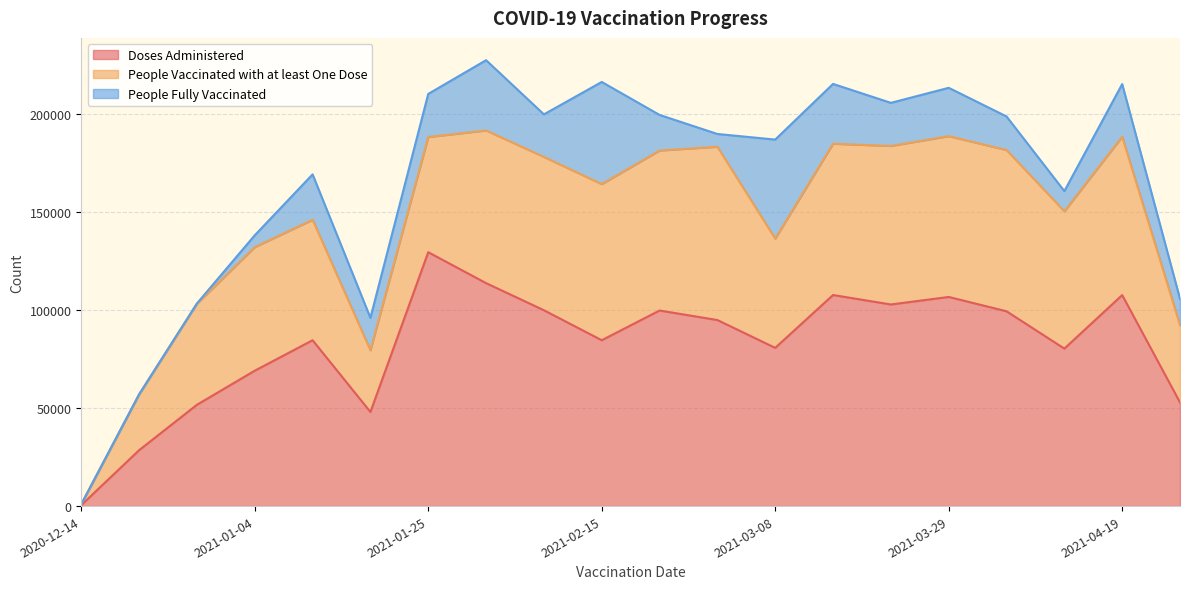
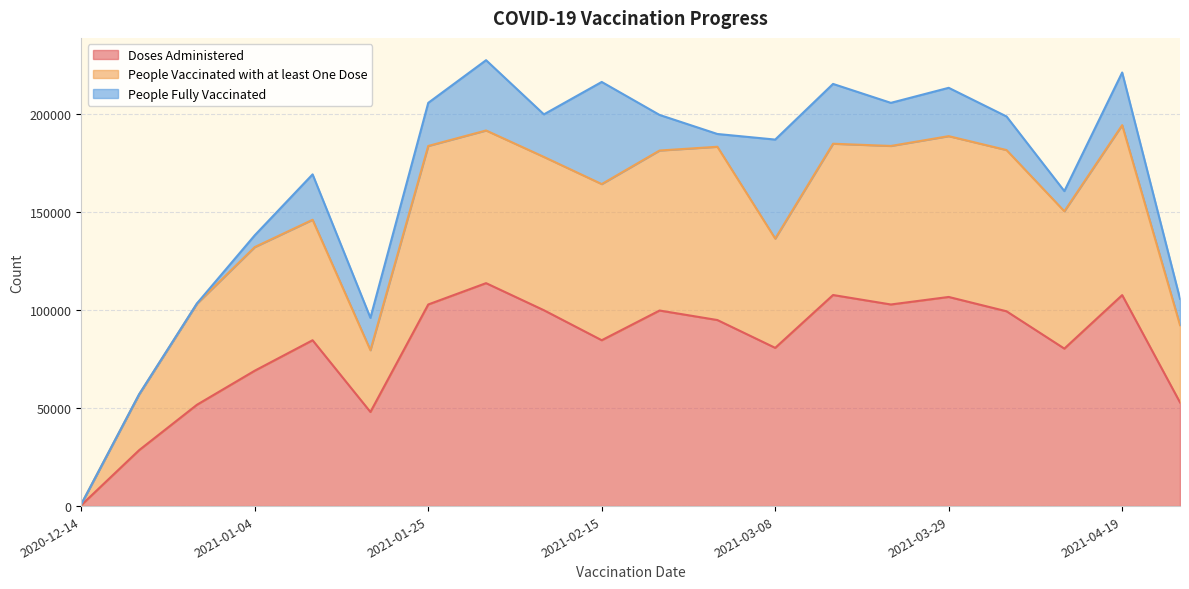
Doses Administered, 2021-01-25: 130000 -> 103000
People Vaccinated with at least One Dose, 2021-01-25: 59000 -> 81000
People Vaccinated with at least One Dose, 2021-04-19: 81000 -> 87000
